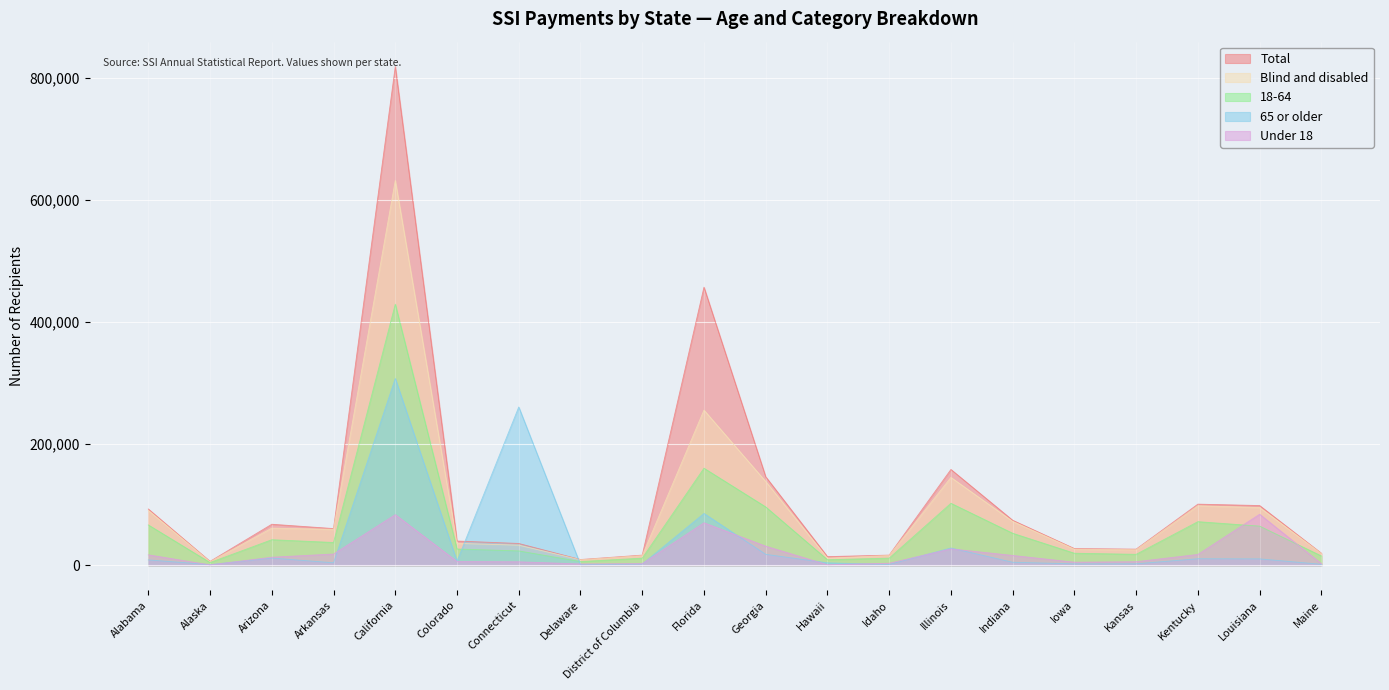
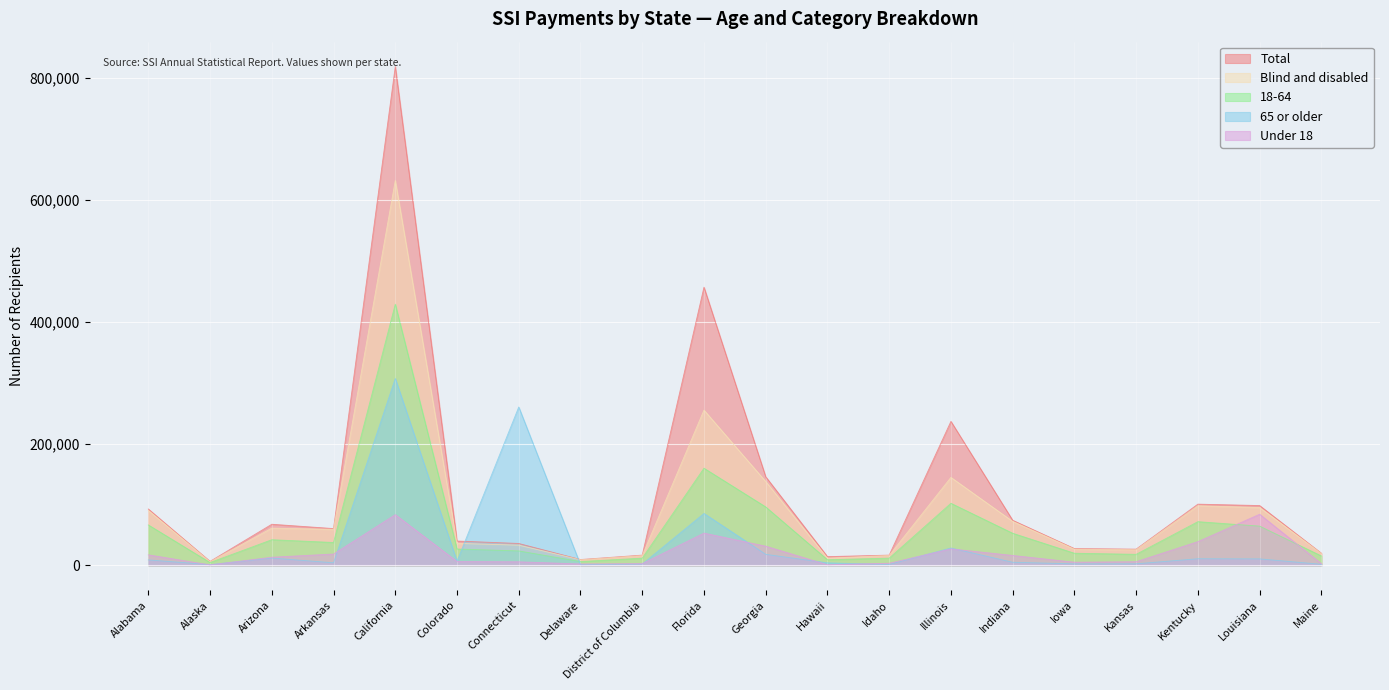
Under 18, Florida: 70,000 -> 50,000
Total, Illinois: 160,000 -> 240,000
Under 18, Kentucky: 20,000 -> 40,000
